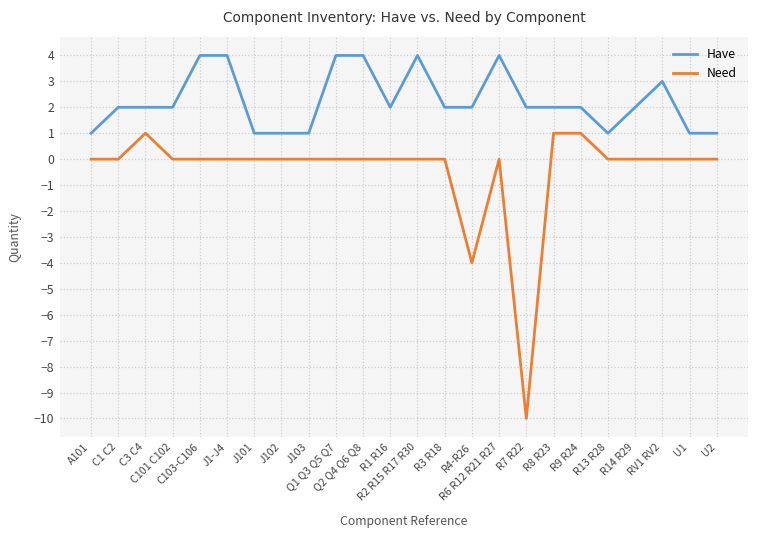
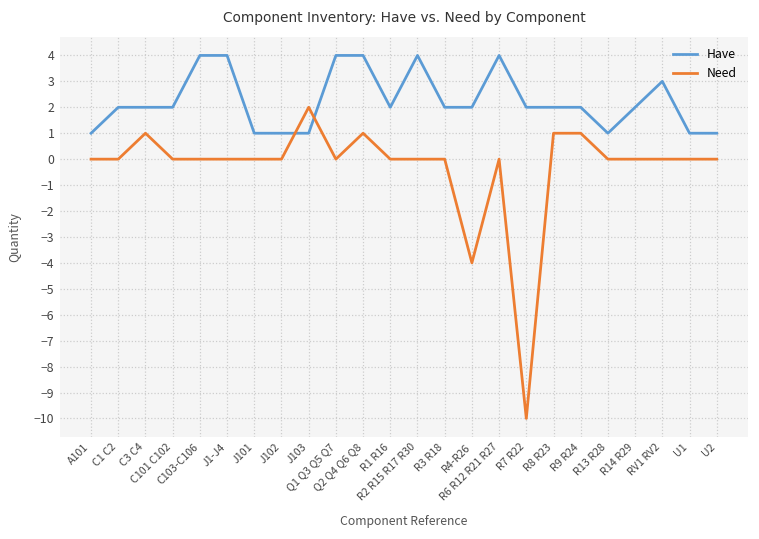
Need, J103: 0 -> 2
Need, Q2 Q4 Q6 Q8: 0 -> 1
